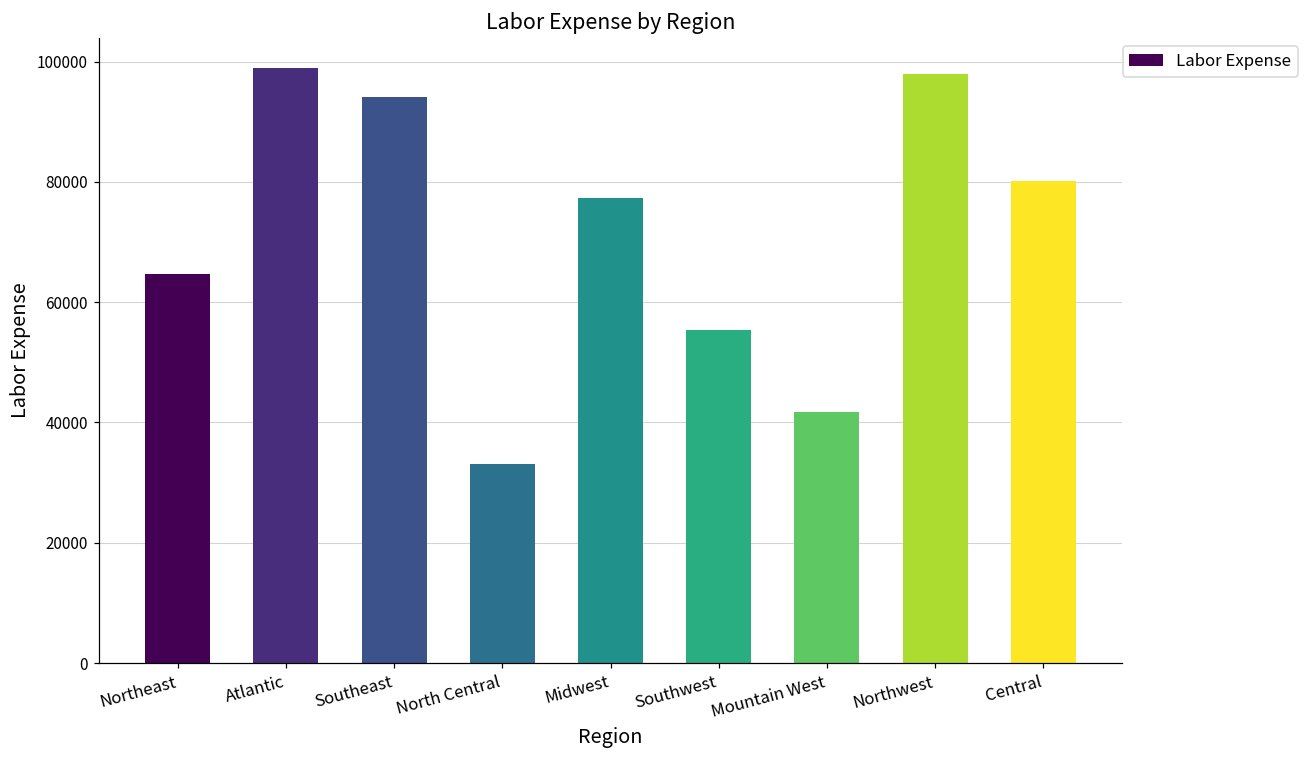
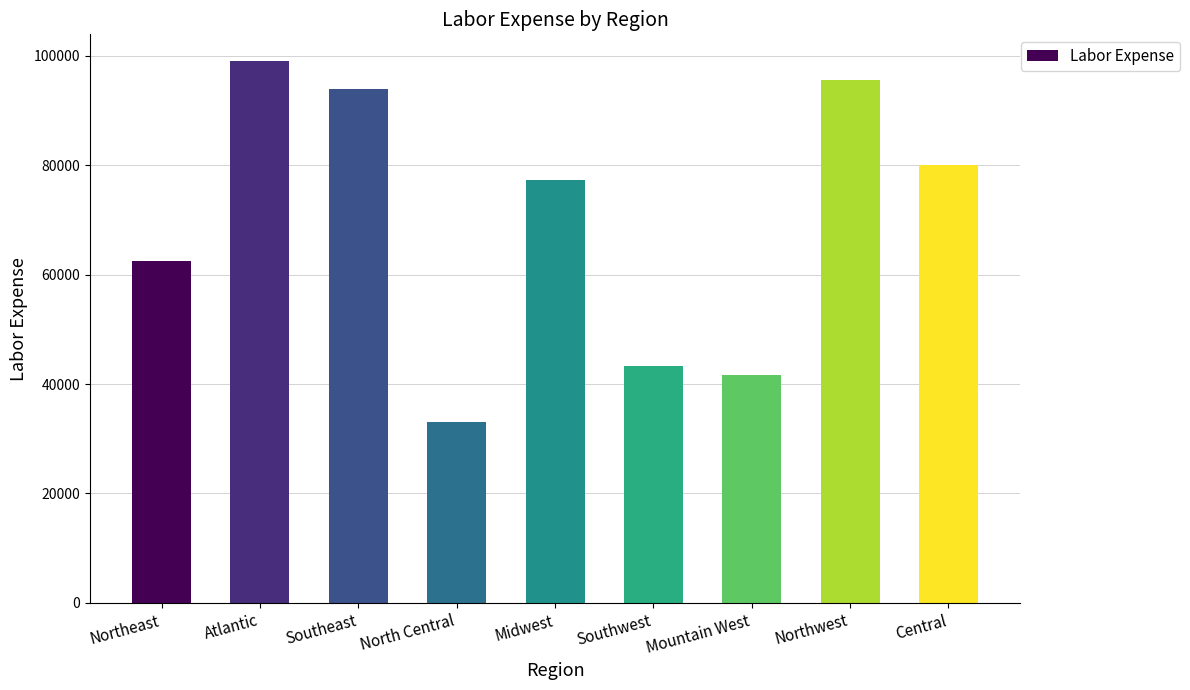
Northeast: 65000 -> 63000
Southwest: 55000 -> 43000
Northwest: 98000 -> 96000
